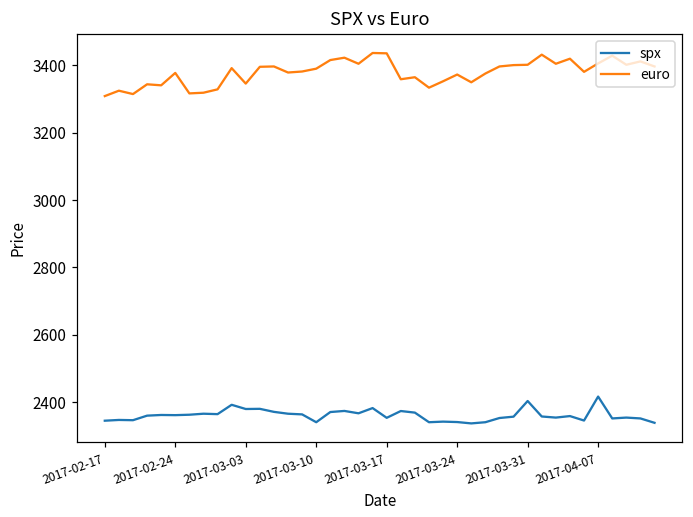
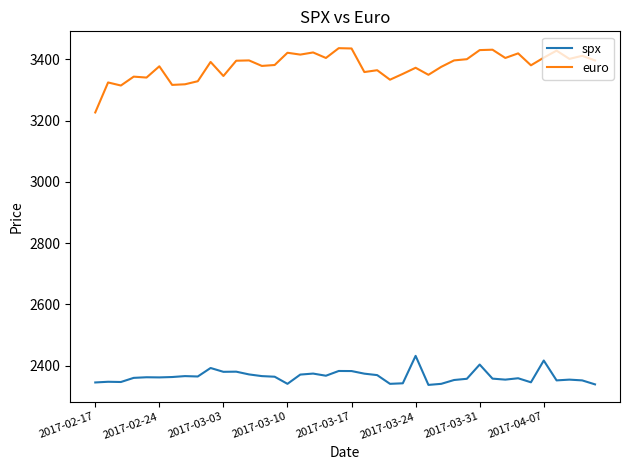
euro, 2017-02-17: 3310 -> 3230
euro, 2017-03-10: 3390 -> 3420
spx, 2017-03-17: 2350 -> 2380
spx, 2017-03-24: 2340 -> 2430
euro, 2017-03-31: 3400 -> 3430
